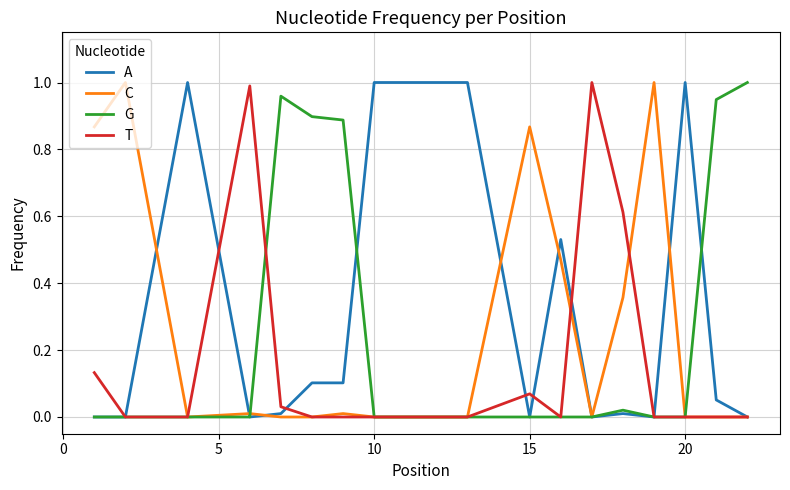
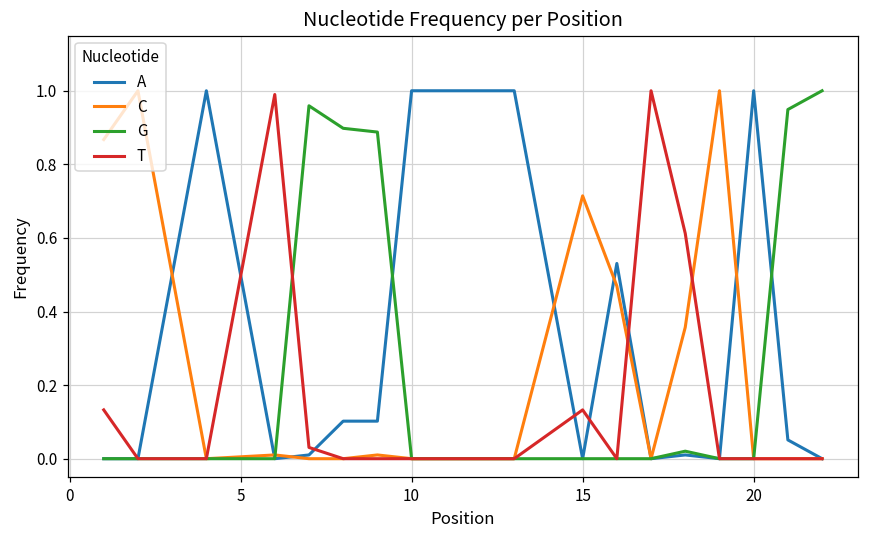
C, 15: 0.87 -> 0.71
T, 15: 0.07 -> 0.13
